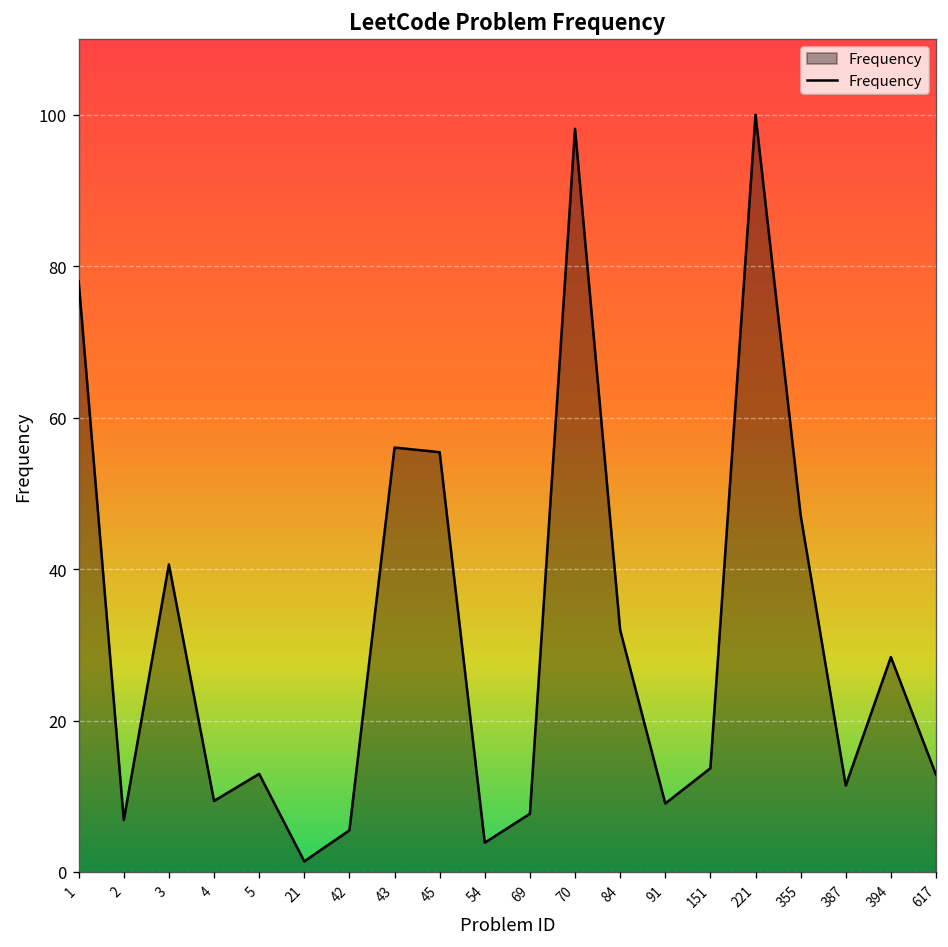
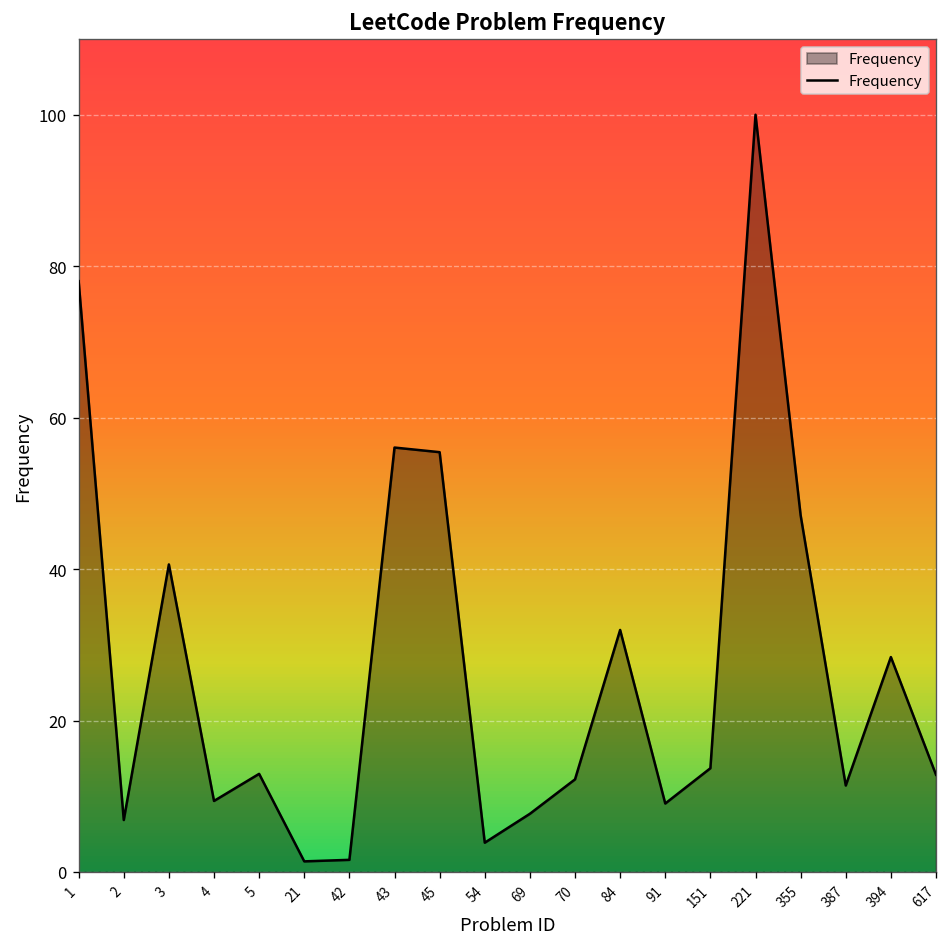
42: 6 -> 2
70: 98 -> 12
